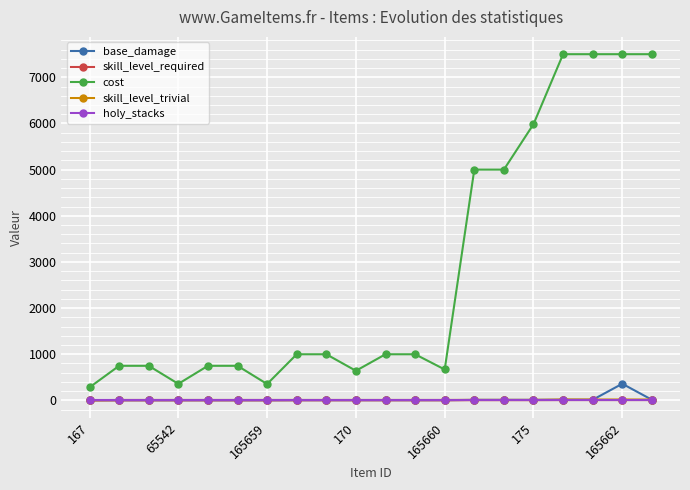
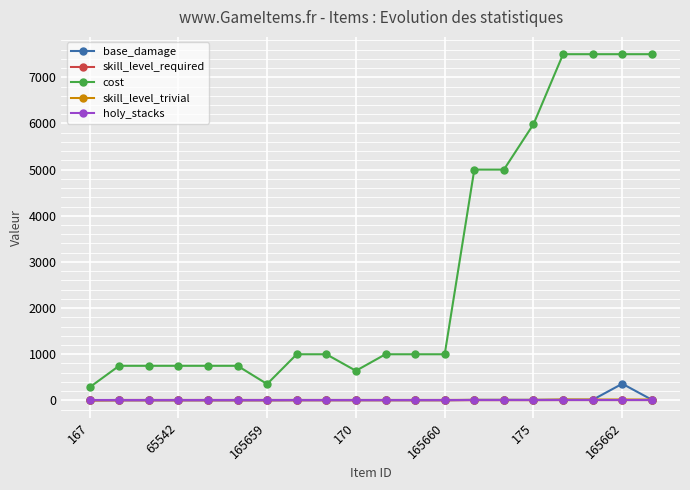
cost, 65542: 400 -> 800
cost, 165660: 700 -> 1000
